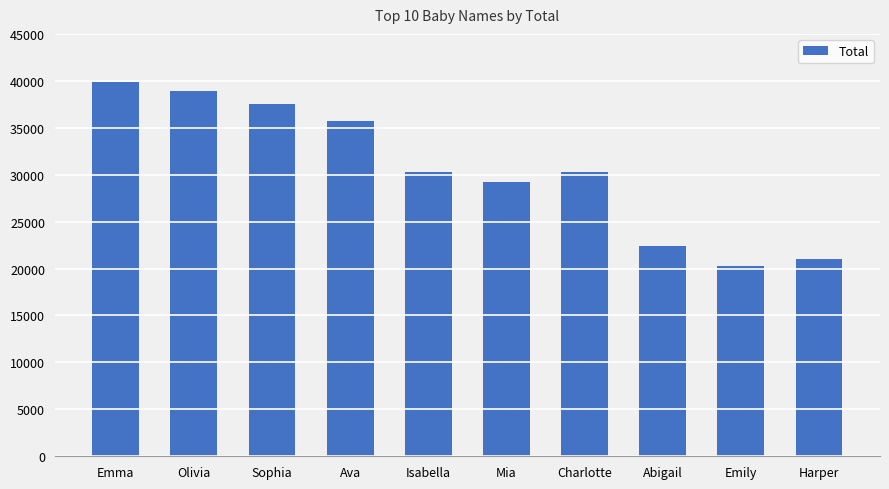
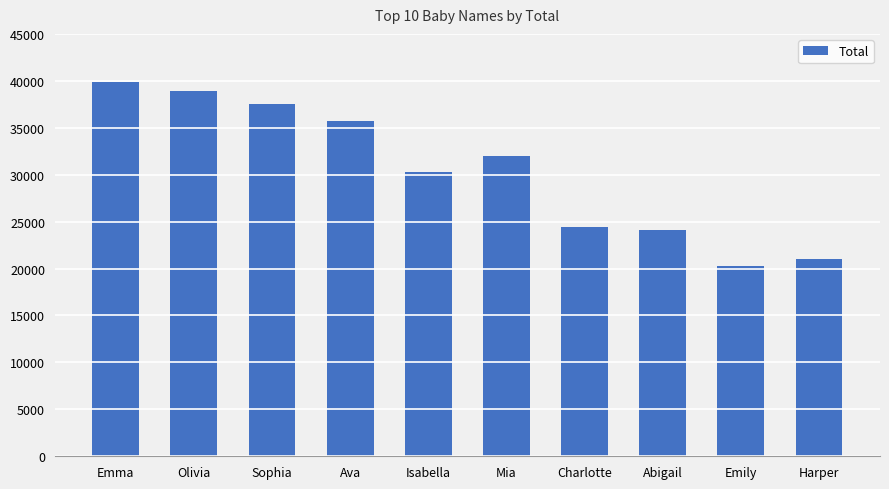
Mia: 29000 -> 32000
Charlotte: 30000 -> 24000
Abigail: 22000 -> 24000
